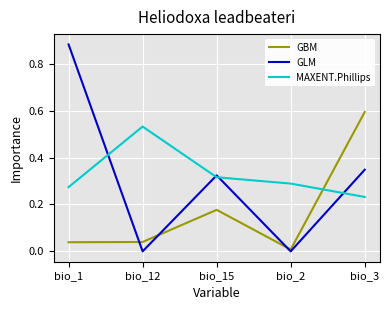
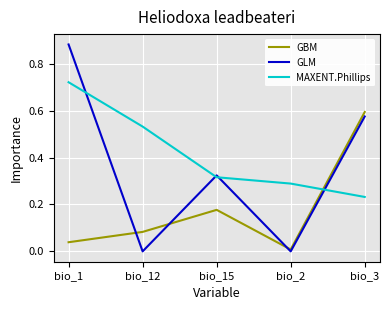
MAXENT.Phillips, bio_1: 0.27 -> 0.72
GBM, bio_12: 0.04 -> 0.08
GLM, bio_3: 0.35 -> 0.58
